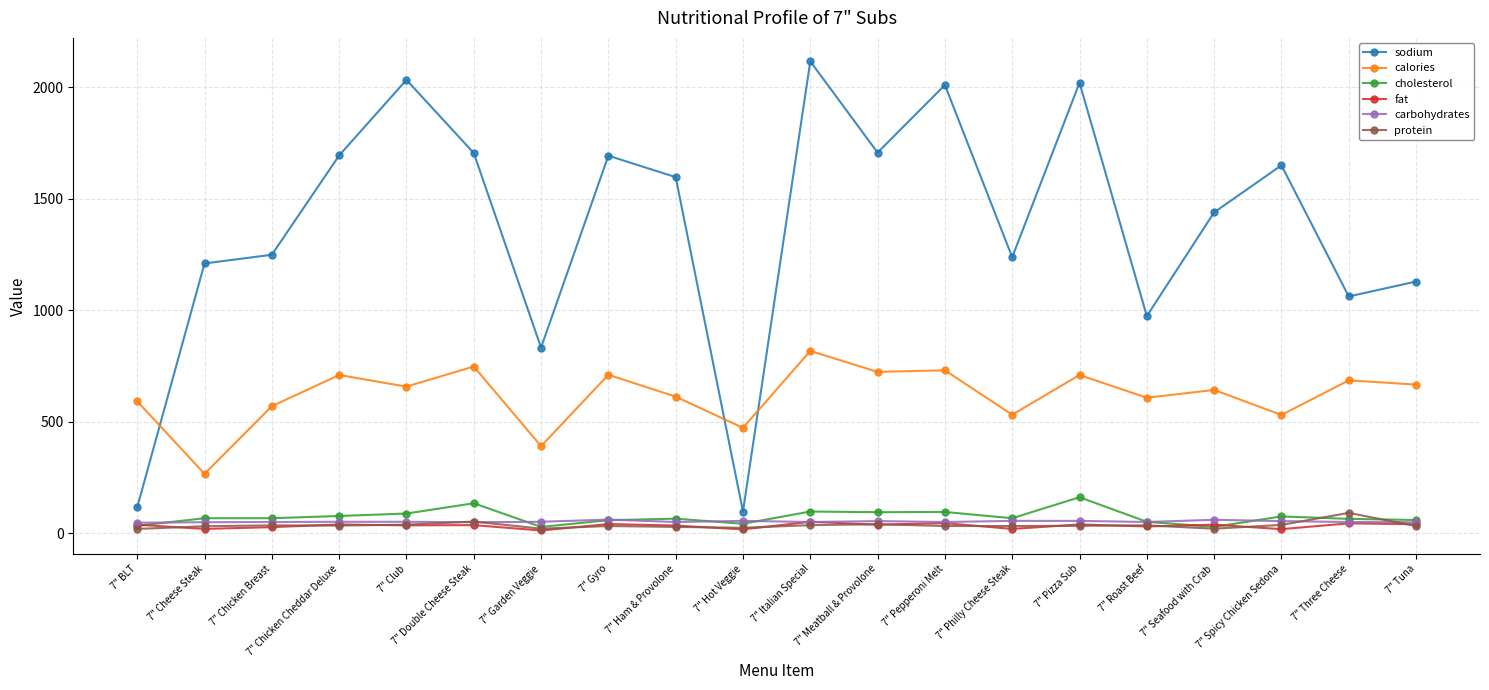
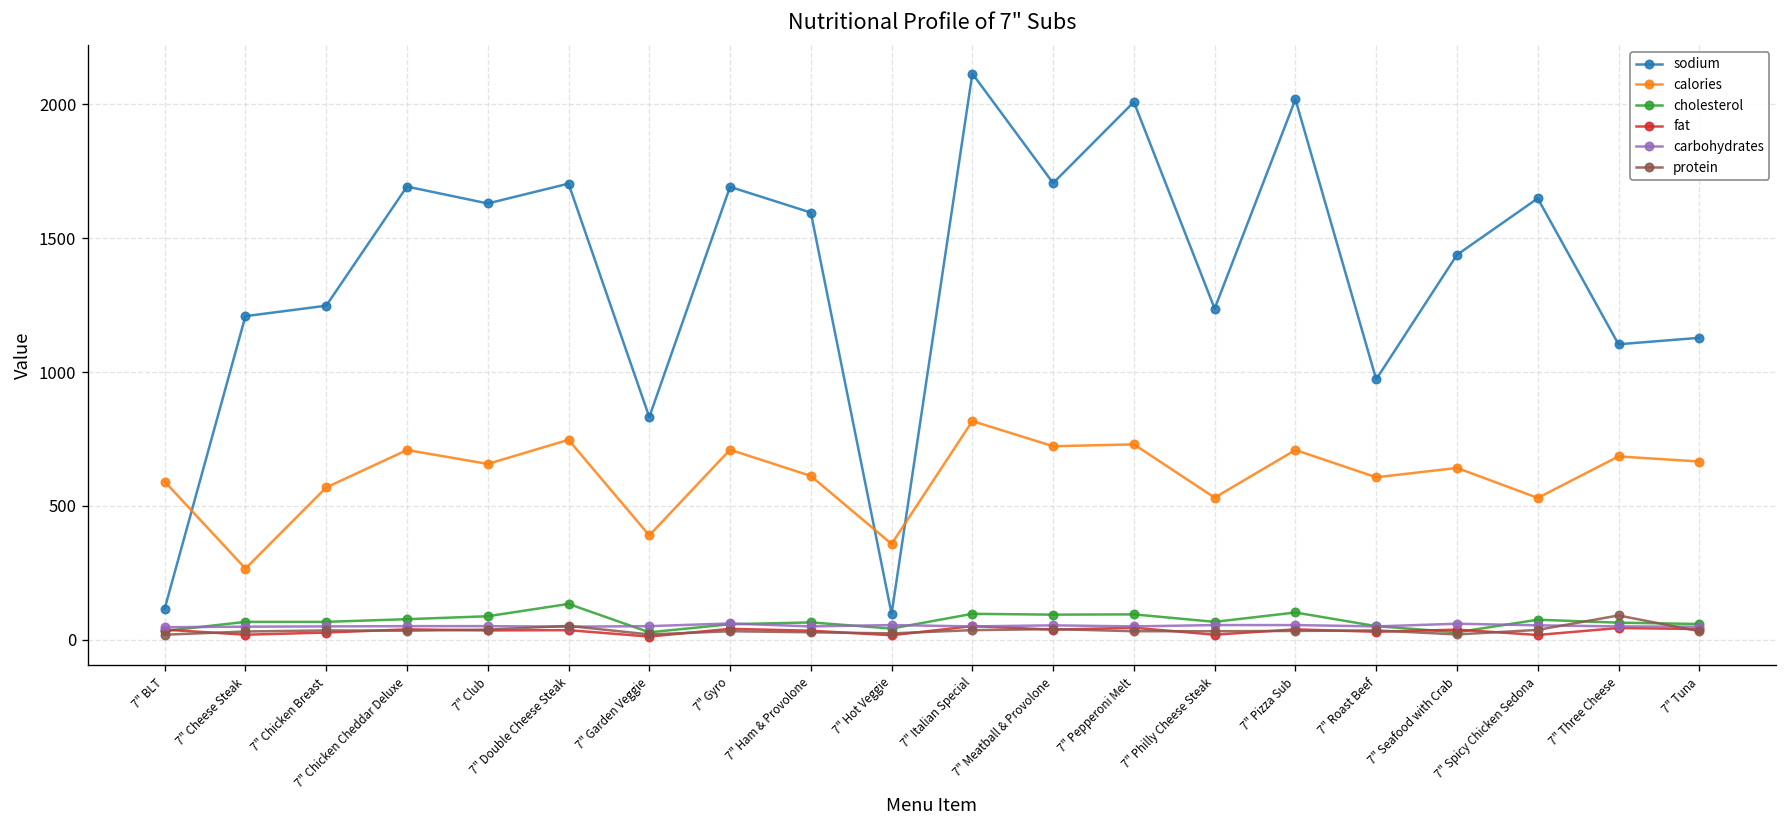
sodium, 7" Club: 2030 -> 1630
calories, 7" Hot Veggie: 470 -> 360
cholesterol, 7" Pizza Sub: 160 -> 100
sodium, 7" Three Cheese: 1060 -> 1100
